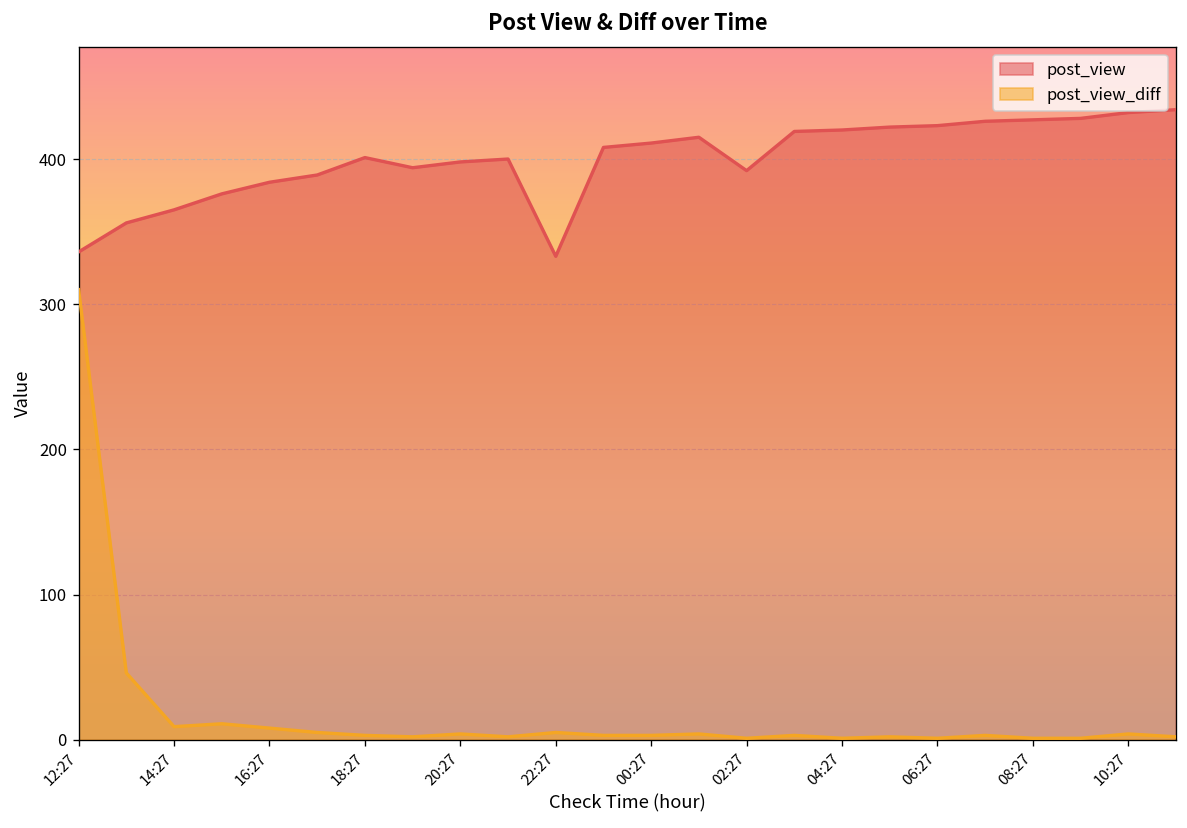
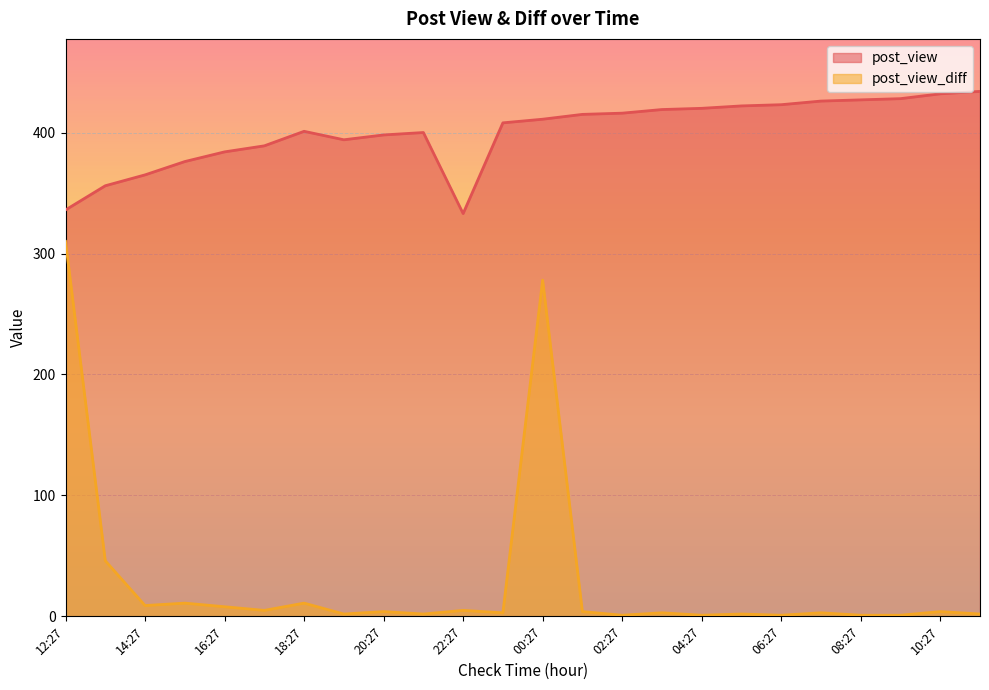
post_view_diff, 18:27: 3 -> 11
post_view_diff, 00:27: 3 -> 278
post_view, 02:27: 392 -> 416
